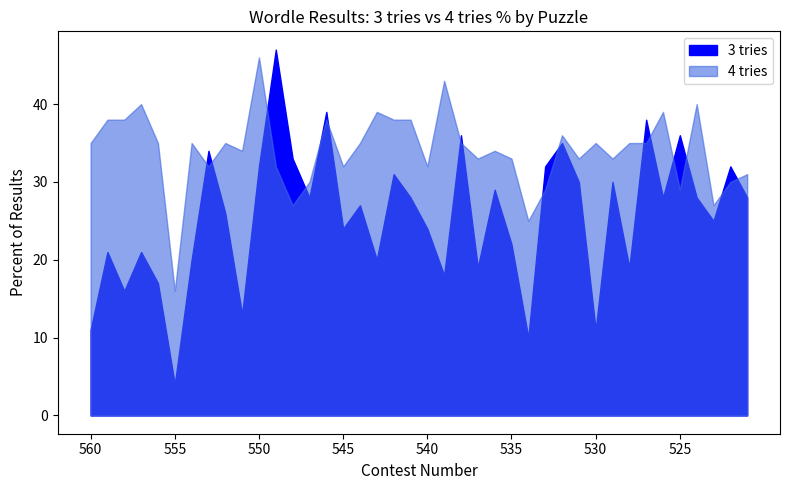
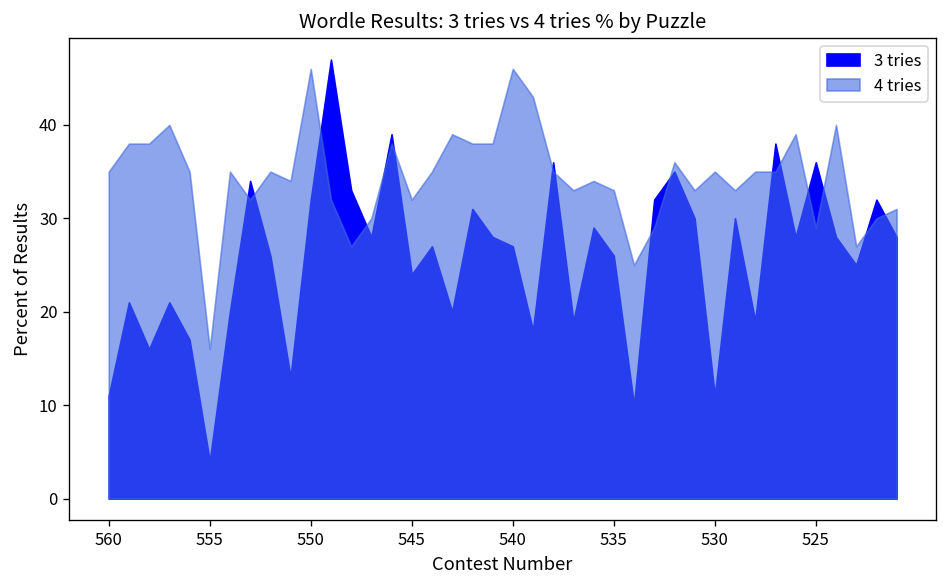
3 tries, 540: 24 -> 27
4 tries, 540: 32 -> 46
3 tries, 535: 22 -> 26
